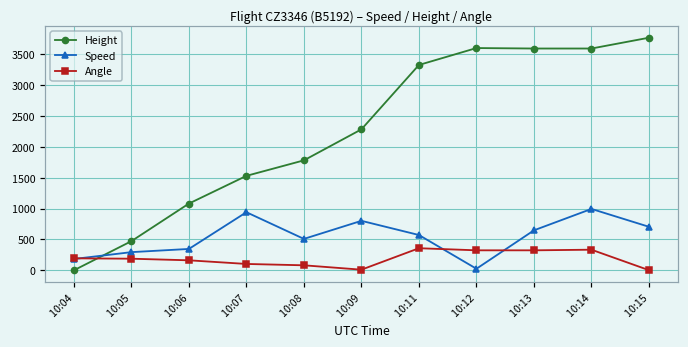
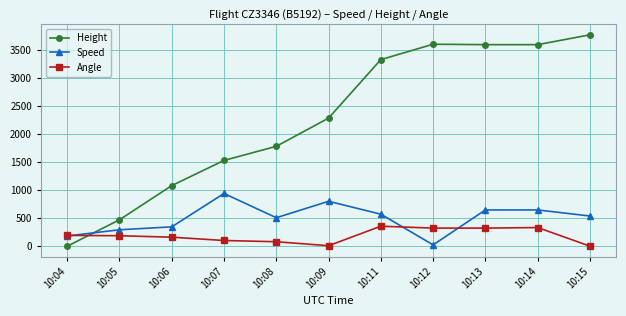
Speed, 10:14: 1000 -> 600
Speed, 10:15: 700 -> 500
